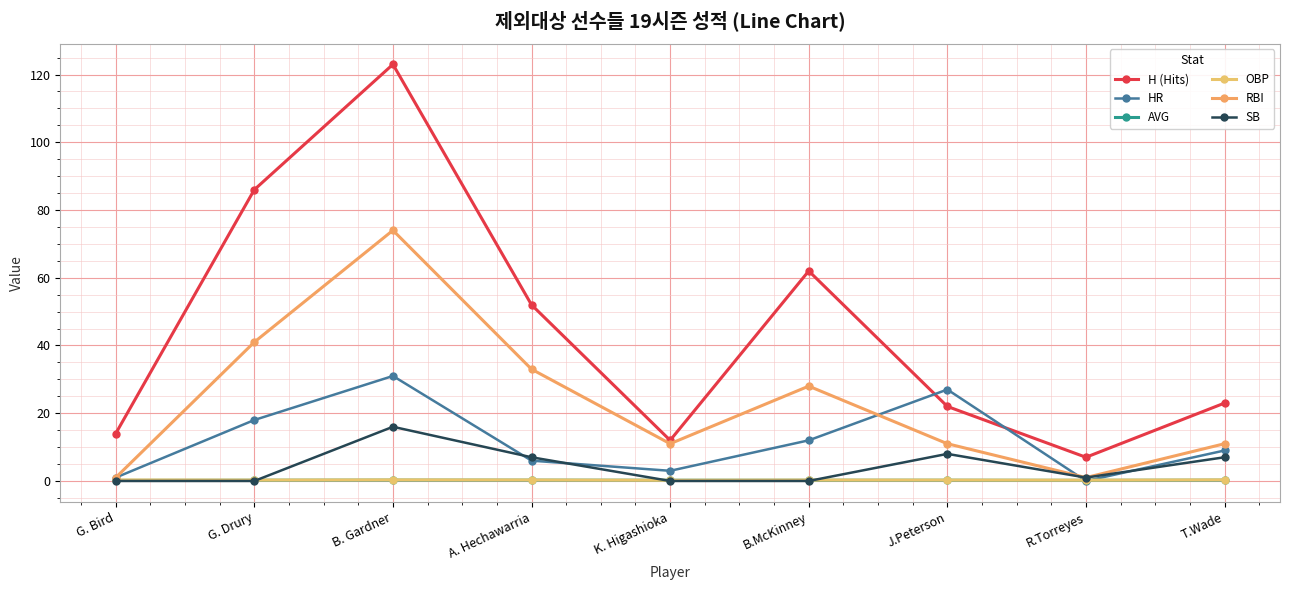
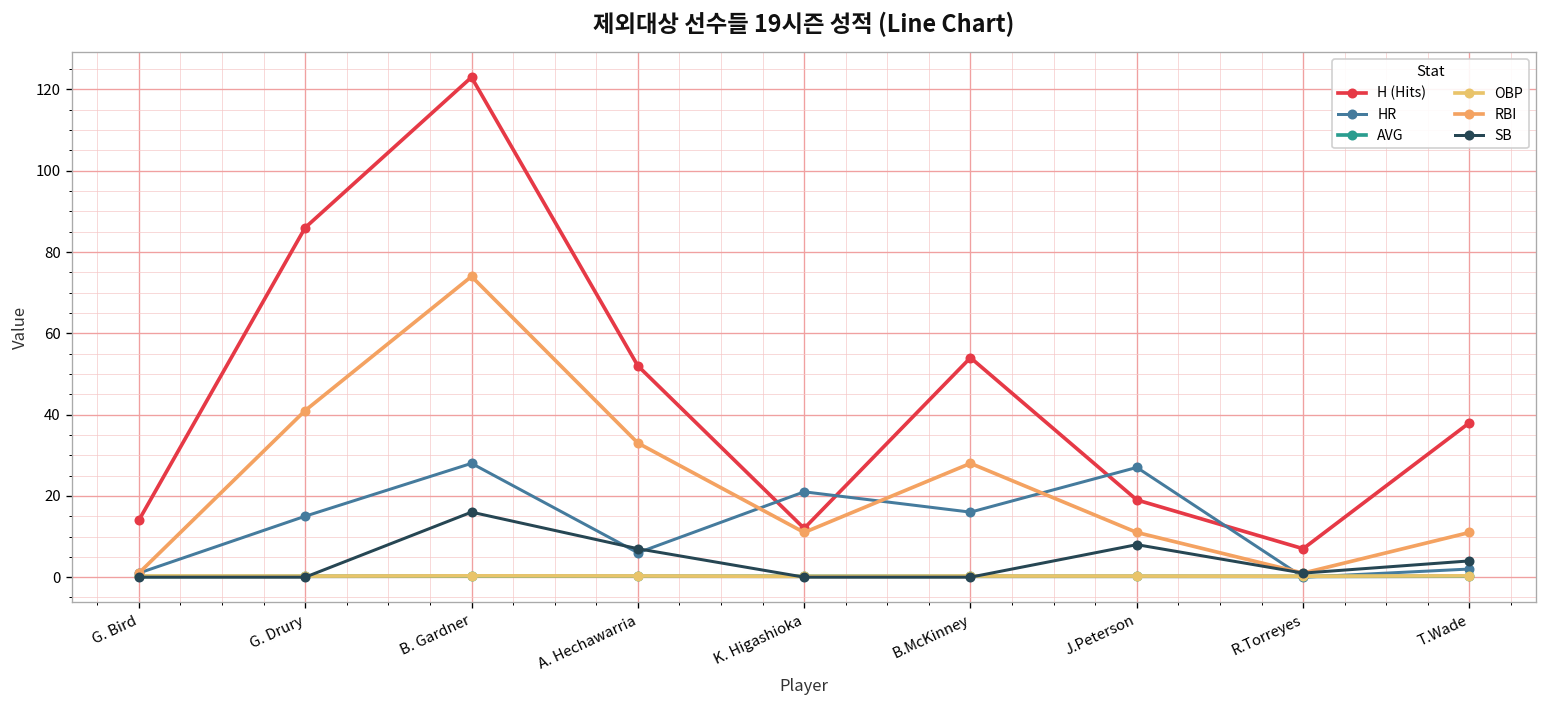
HR, G. Drury: 18 -> 15
HR, B. Gardner: 31 -> 28
HR, K. Higashioka: 3 -> 21
H (Hits), B.McKinney: 62 -> 54
HR, B.McKinney: 12 -> 16
H (Hits), J.Peterson: 22 -> 19
H (Hits), T.Wade: 23 -> 38
HR, T.Wade: 9 -> 2
SB, T.Wade: 7 -> 4
